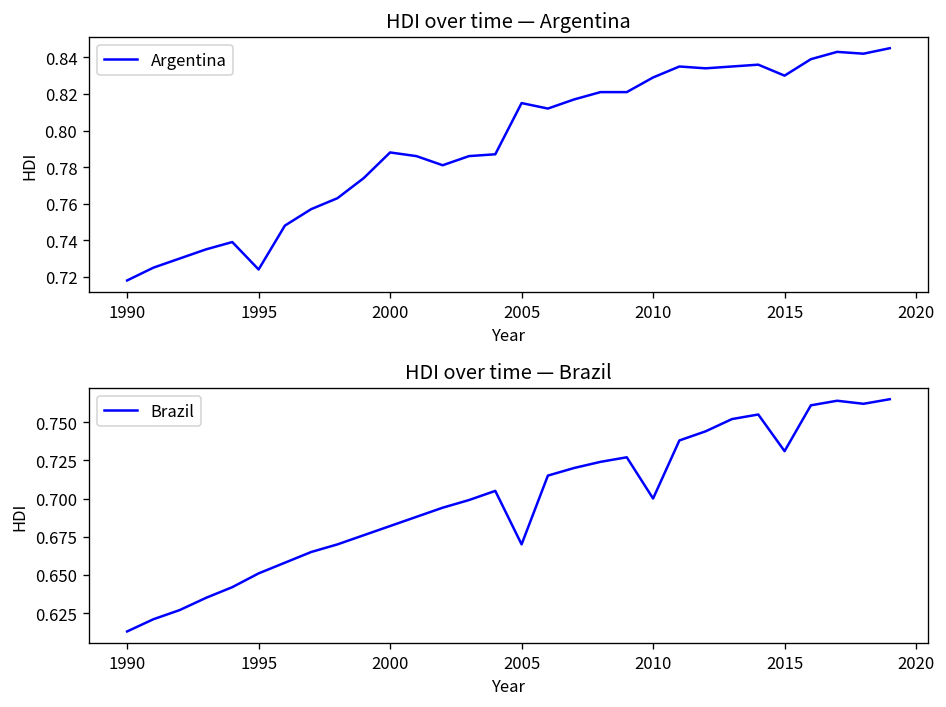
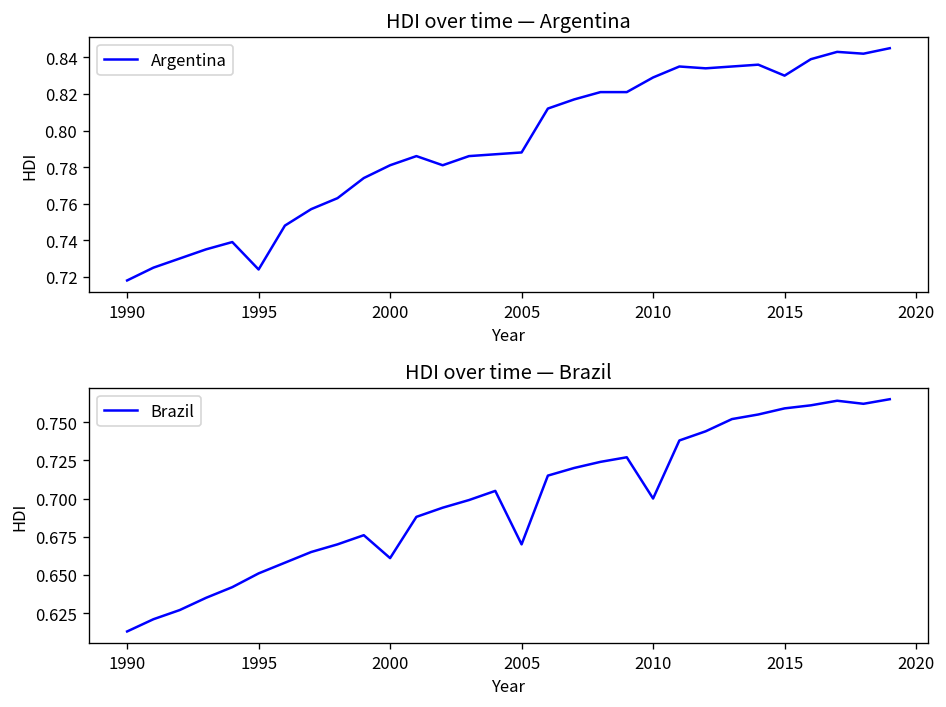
HDI over time — Argentina, 2000: 0.788 -> 0.781
HDI over time — Argentina, 2005: 0.815 -> 0.788
HDI over time — Brazil, 2000: 0.682 -> 0.661
HDI over time — Brazil, 2015: 0.731 -> 0.759
